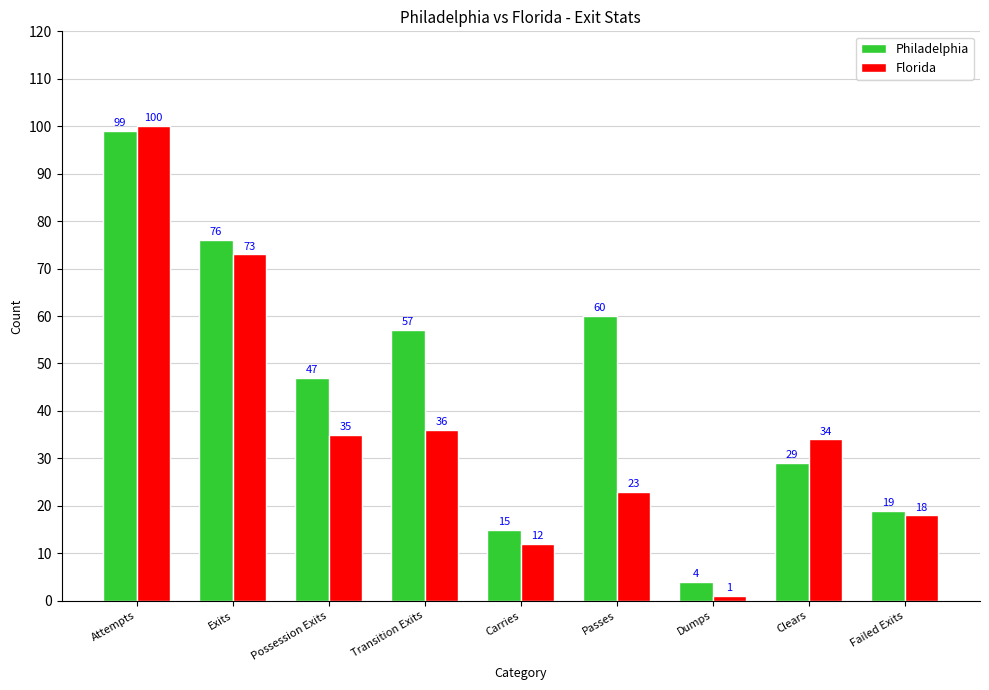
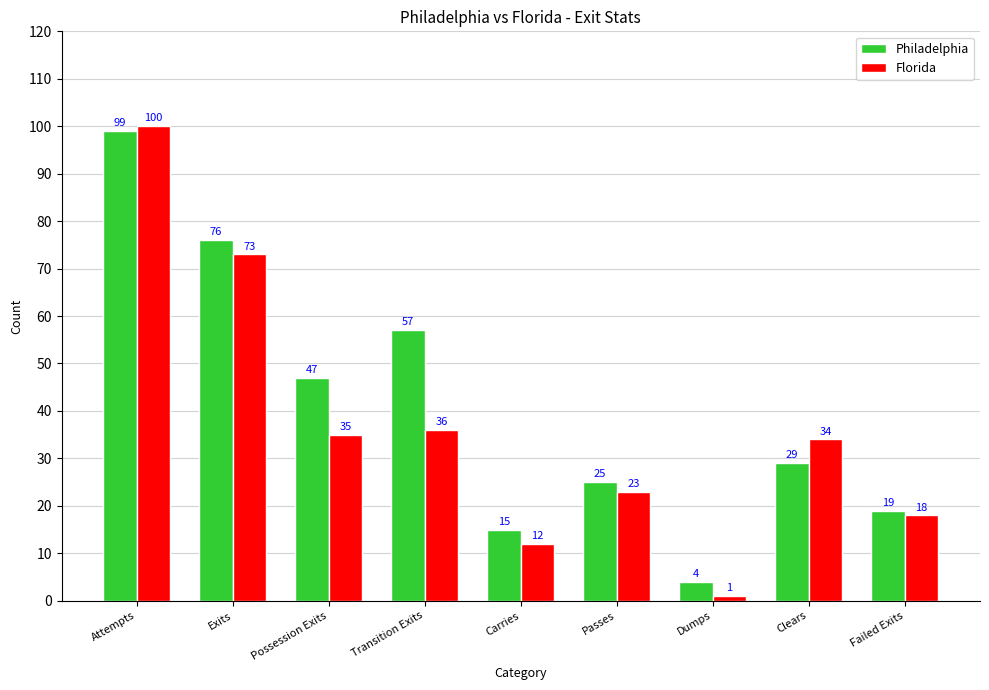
Philadelphia, Passes: 60 -> 25
